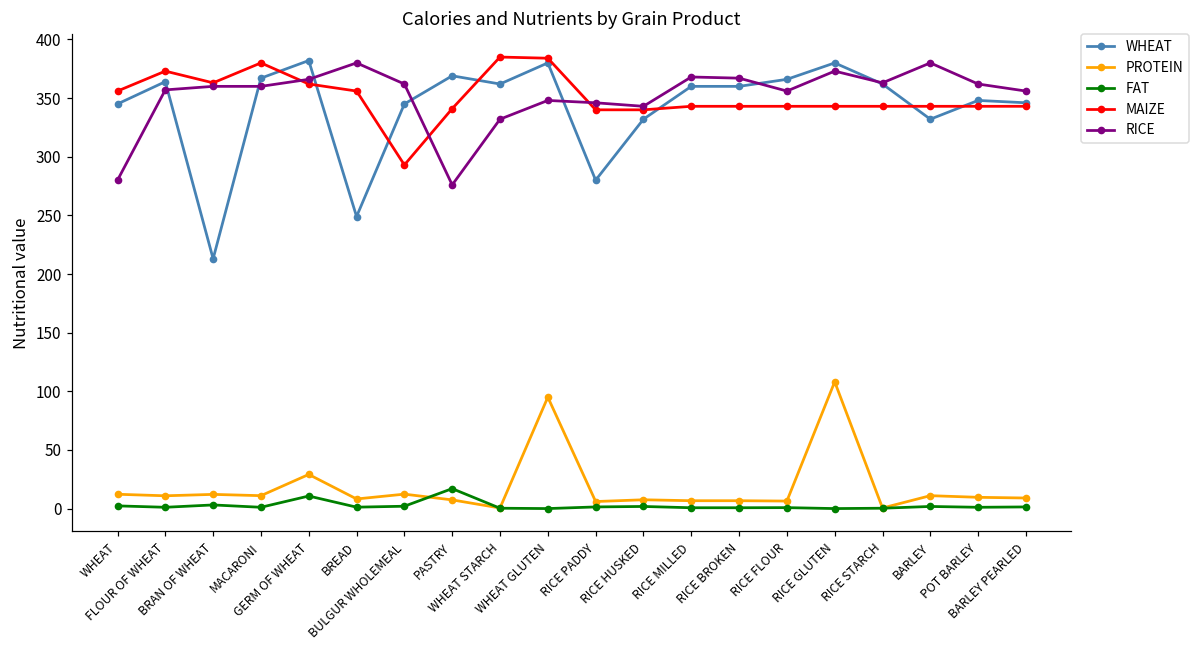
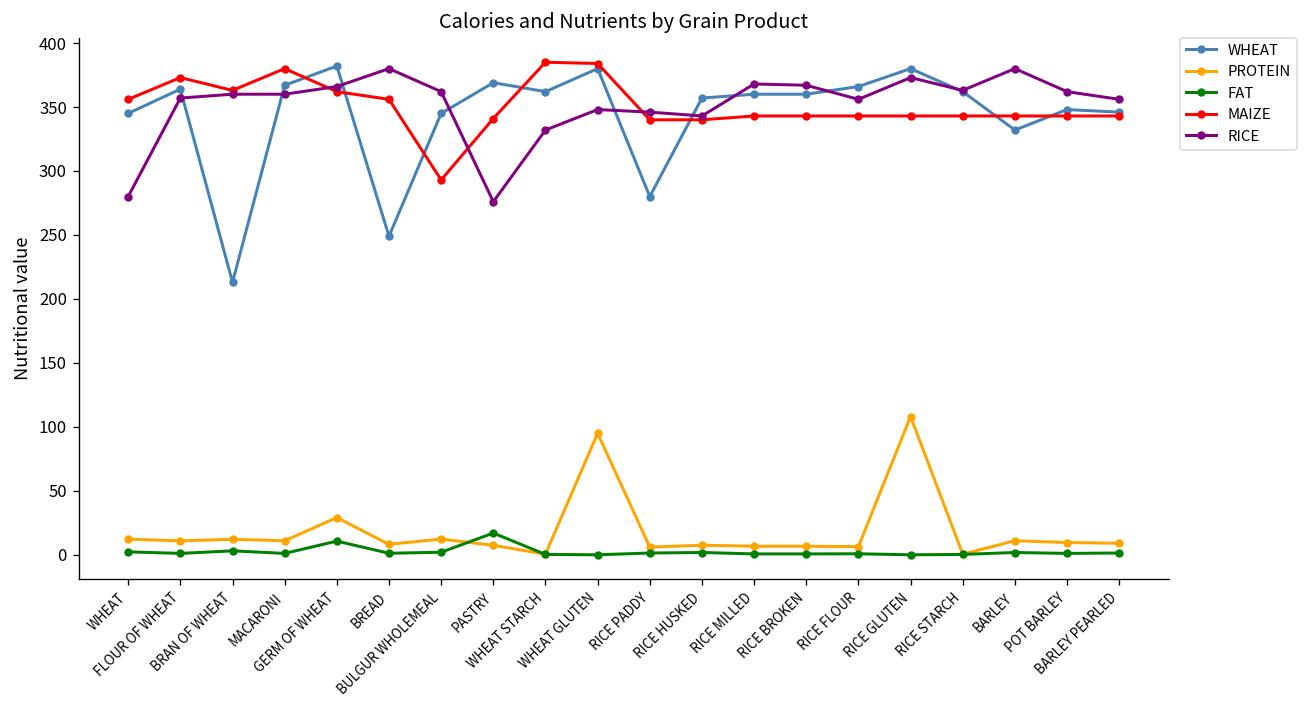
WHEAT, RICE HUSKED: 332 -> 357
